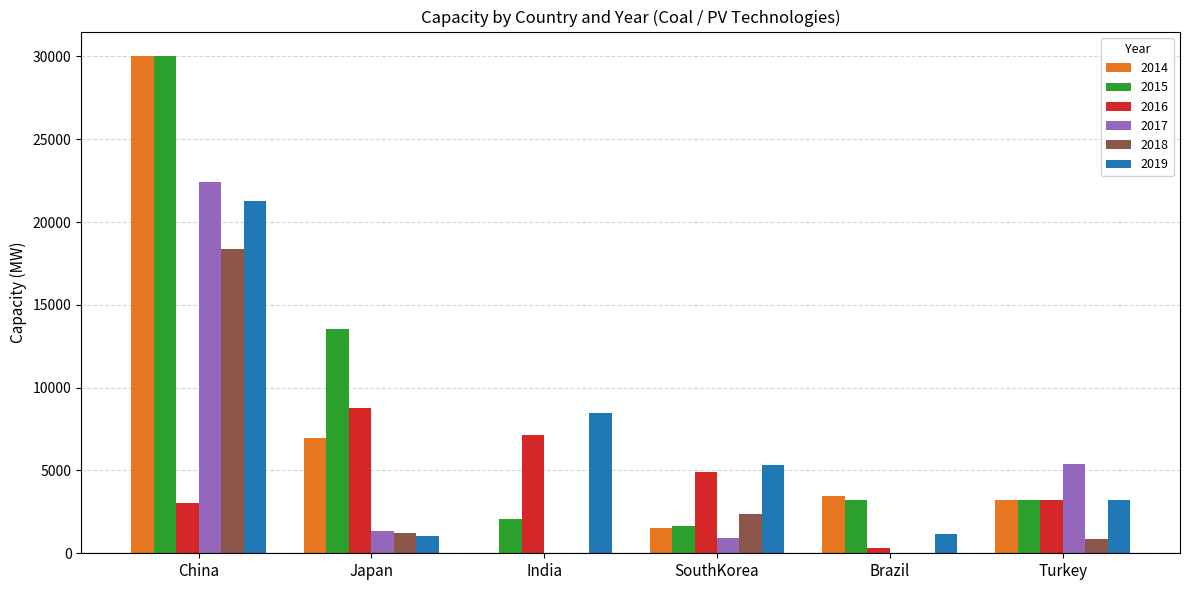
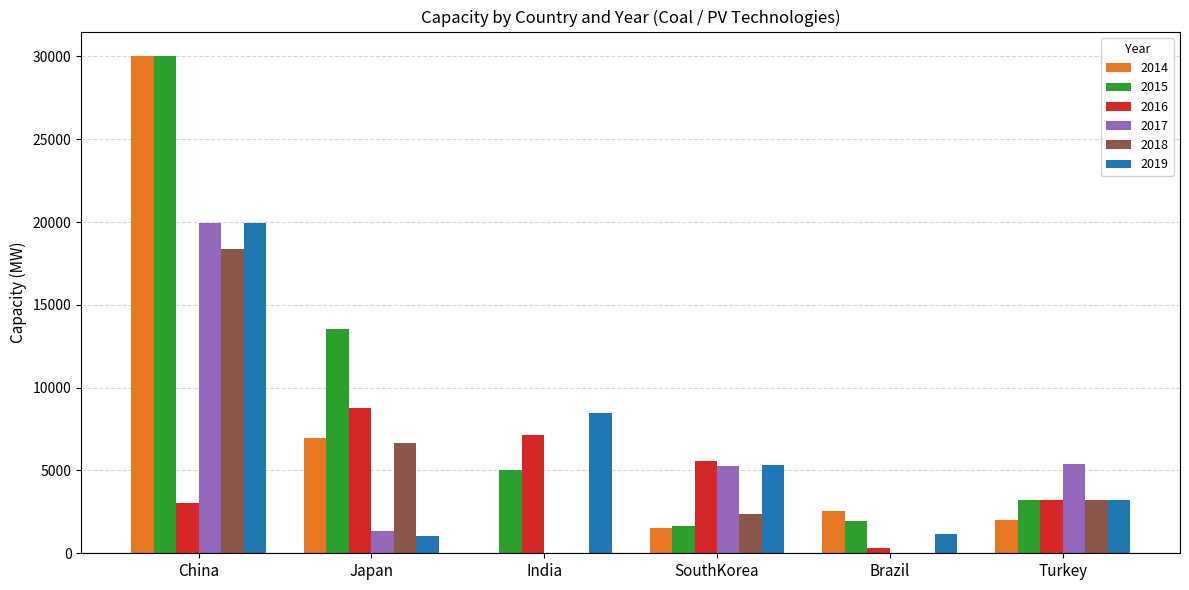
2017, China: 22400 -> 20000
2019, China: 21300 -> 19900
2018, Japan: 1200 -> 6600
2015, India: 2100 -> 5000
2016, SouthKorea: 4900 -> 5600
2017, SouthKorea: 900 -> 5300
2014, Brazil: 3500 -> 2500
2015, Brazil: 3200 -> 2000
2014, Turkey: 3200 -> 2000
2018, Turkey: 900 -> 3200
